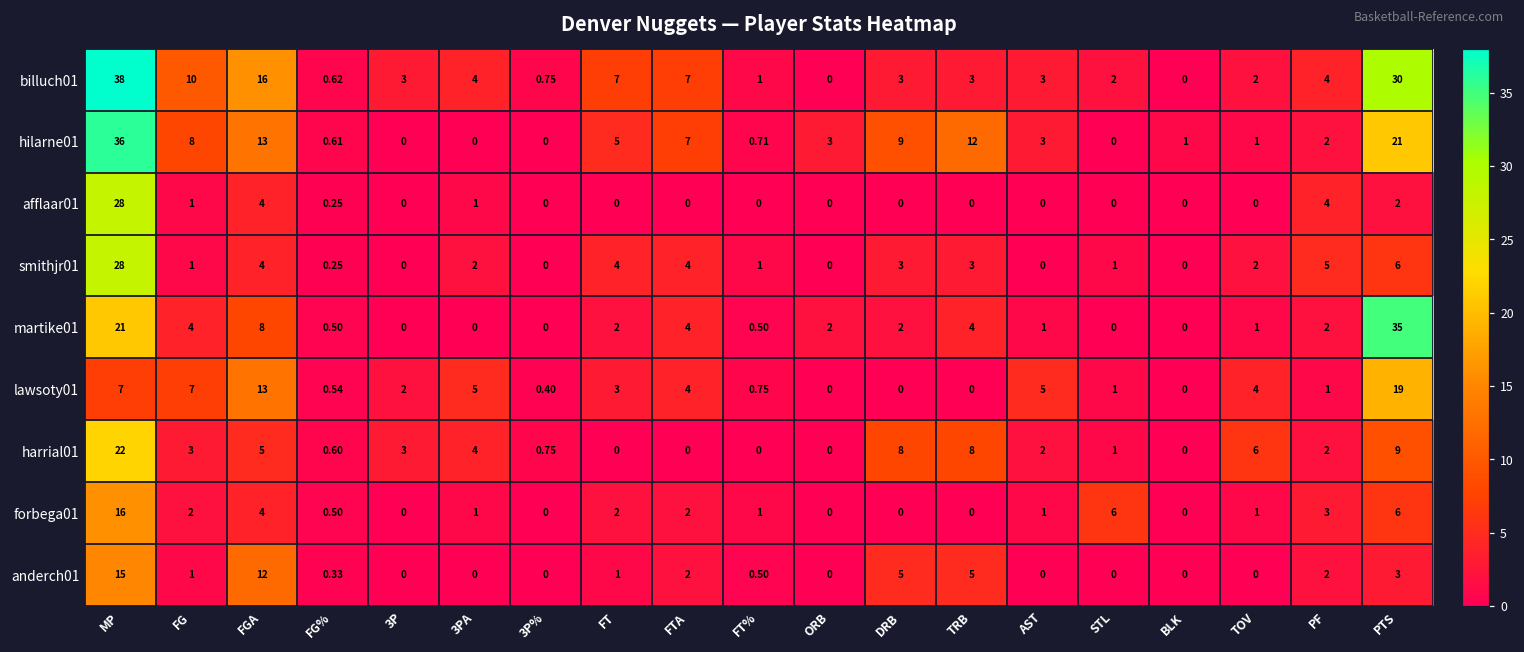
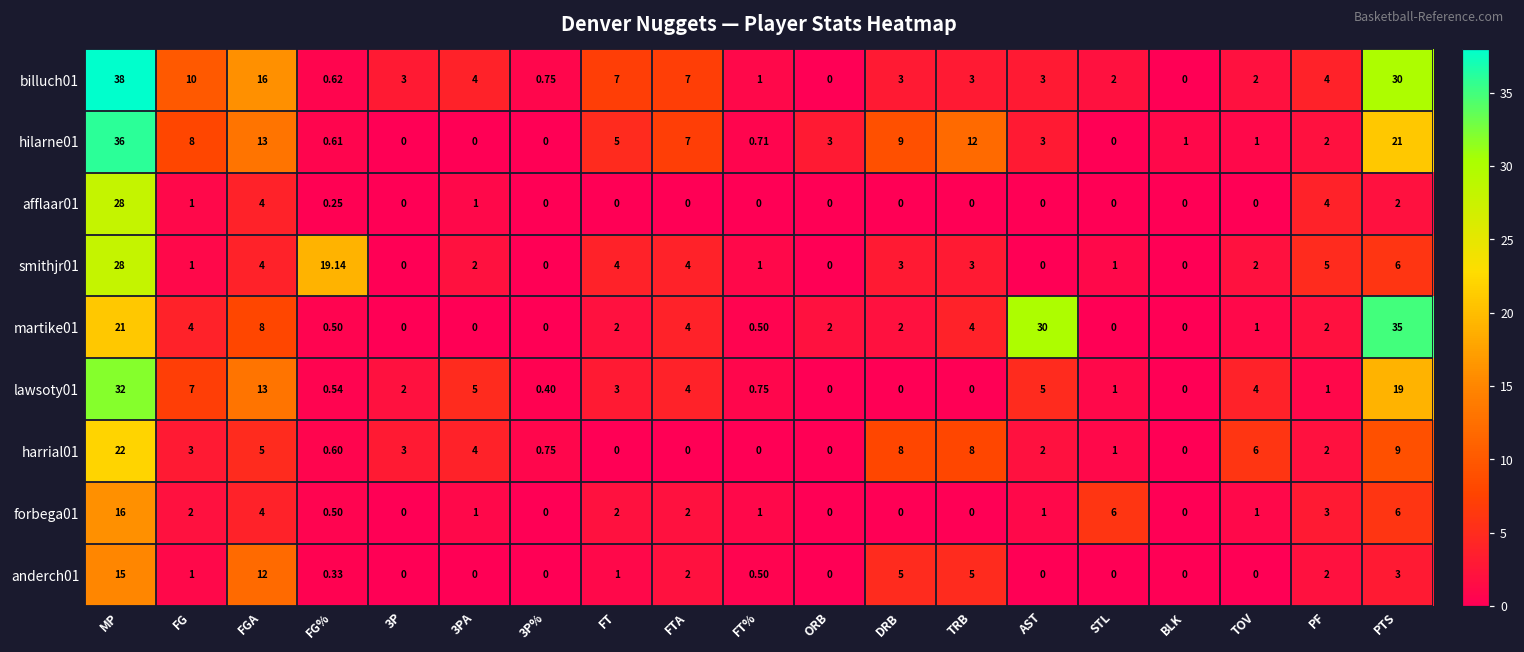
smithjr01, FG%: 0.25 -> 19.14
martike01, AST: 1 -> 30
lawsoty01, MP: 7 -> 32
